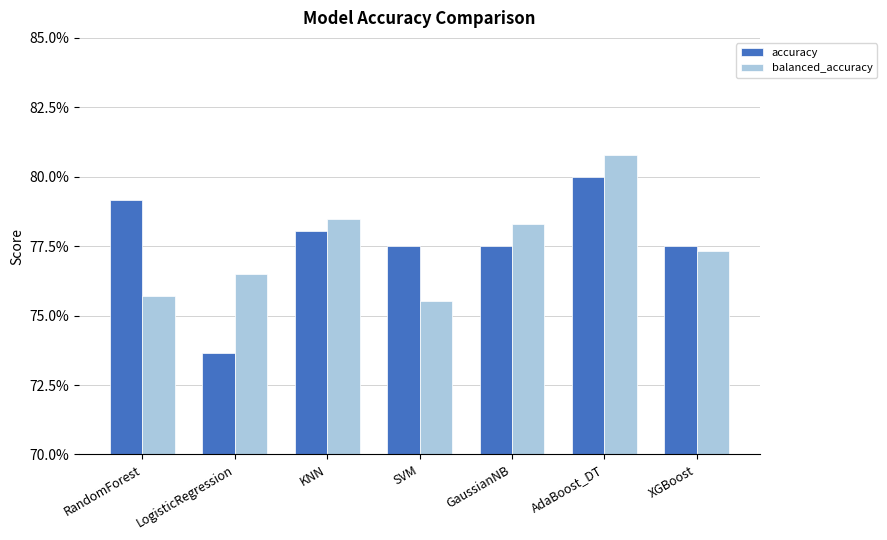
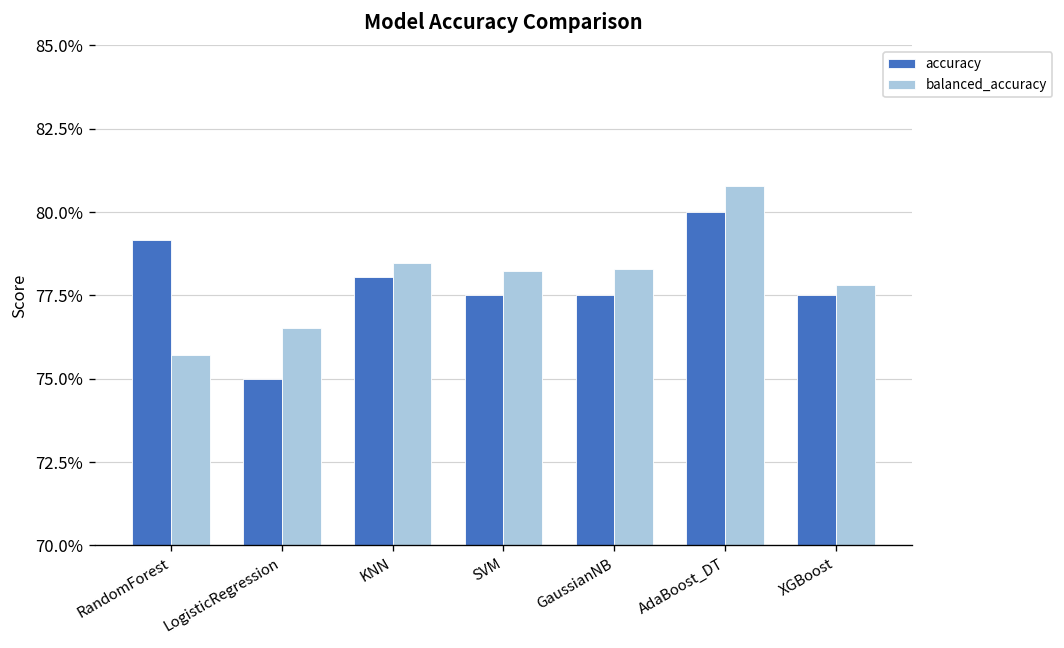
accuracy, LogisticRegression: 73.7% -> 75.0%
balanced_accuracy, SVM: 75.5% -> 78.2%
balanced_accuracy, XGBoost: 77.3% -> 77.8%
